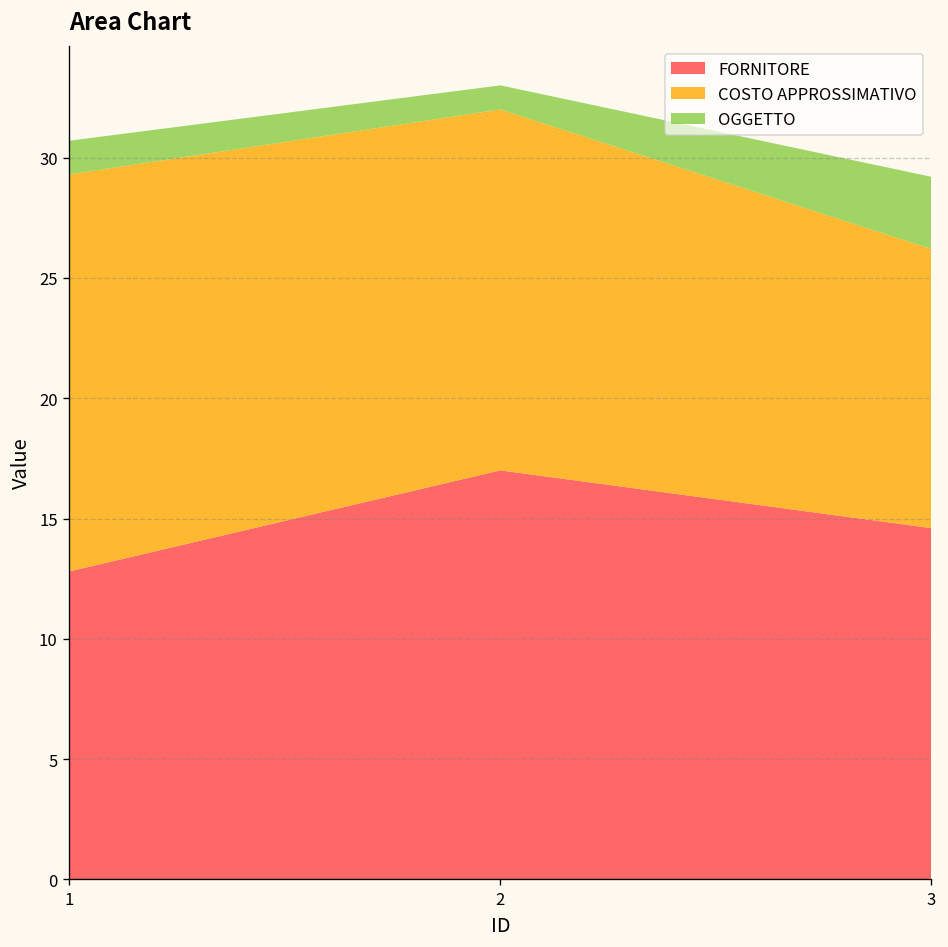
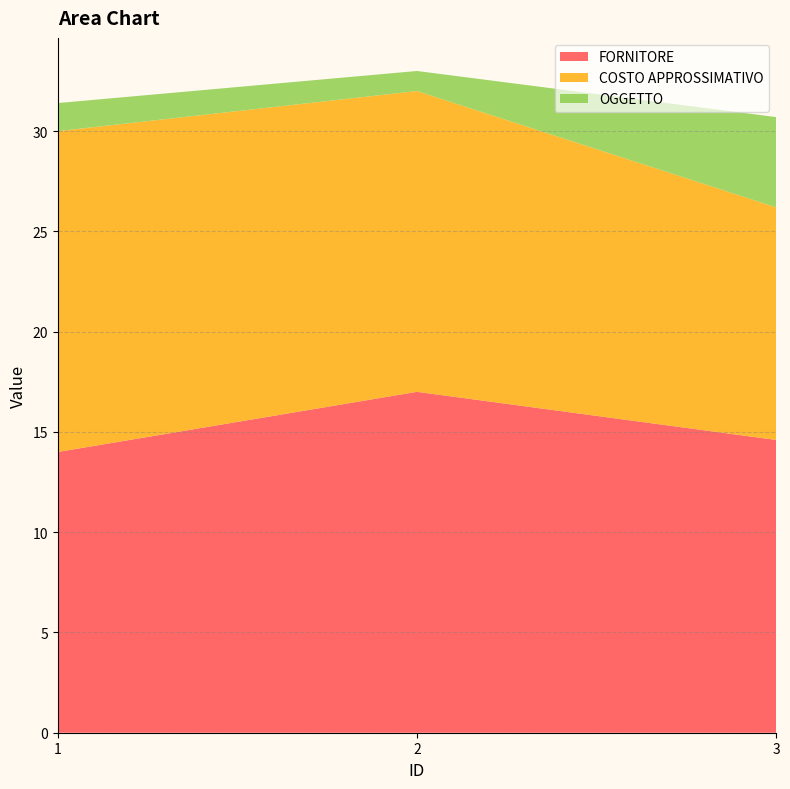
FORNITORE, 1: 12.8 -> 14.0
COSTO APPROSSIMATIVO, 1: 16.5 -> 16.0
OGGETTO, 3: 3.0 -> 4.5
